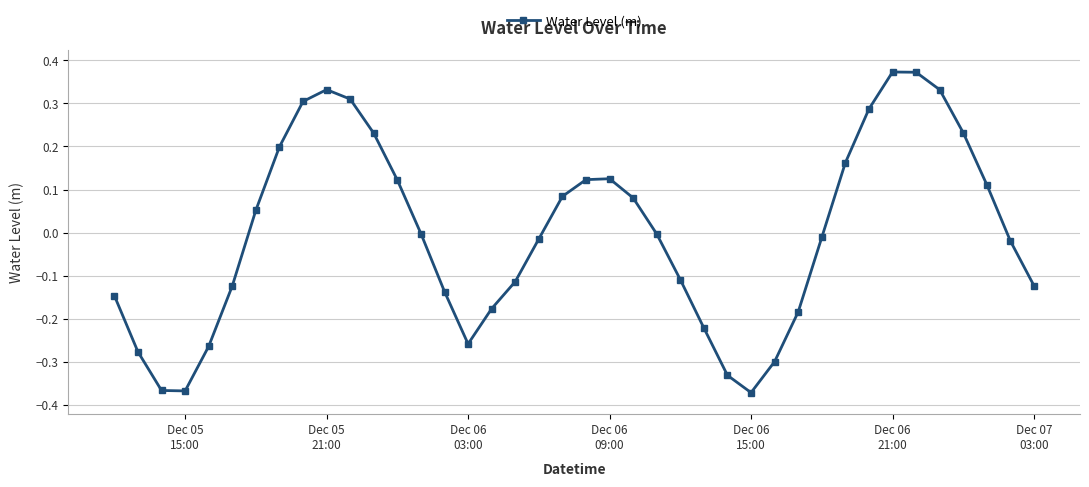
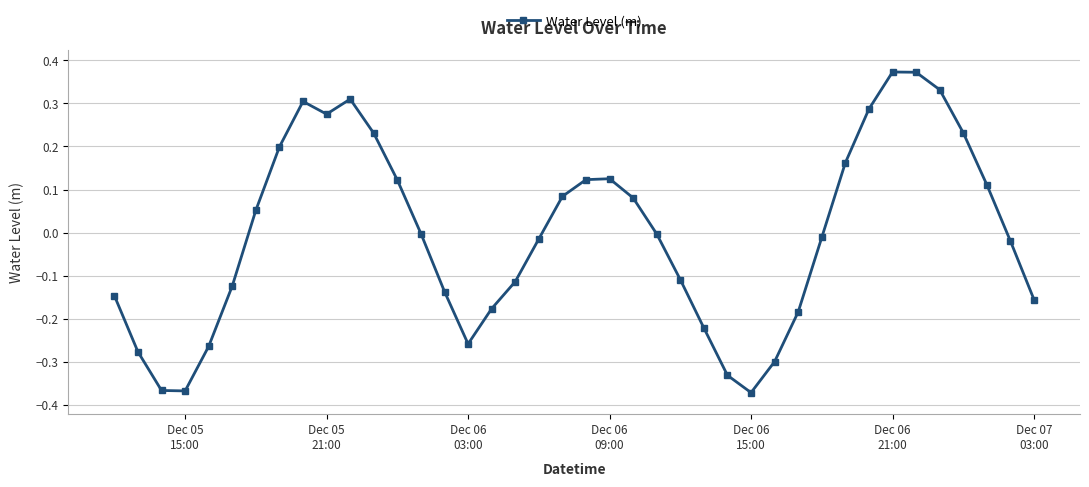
Dec 05 21:00: 0.33 -> 0.27
Dec 07 03:00: -0.12 -> -0.16
